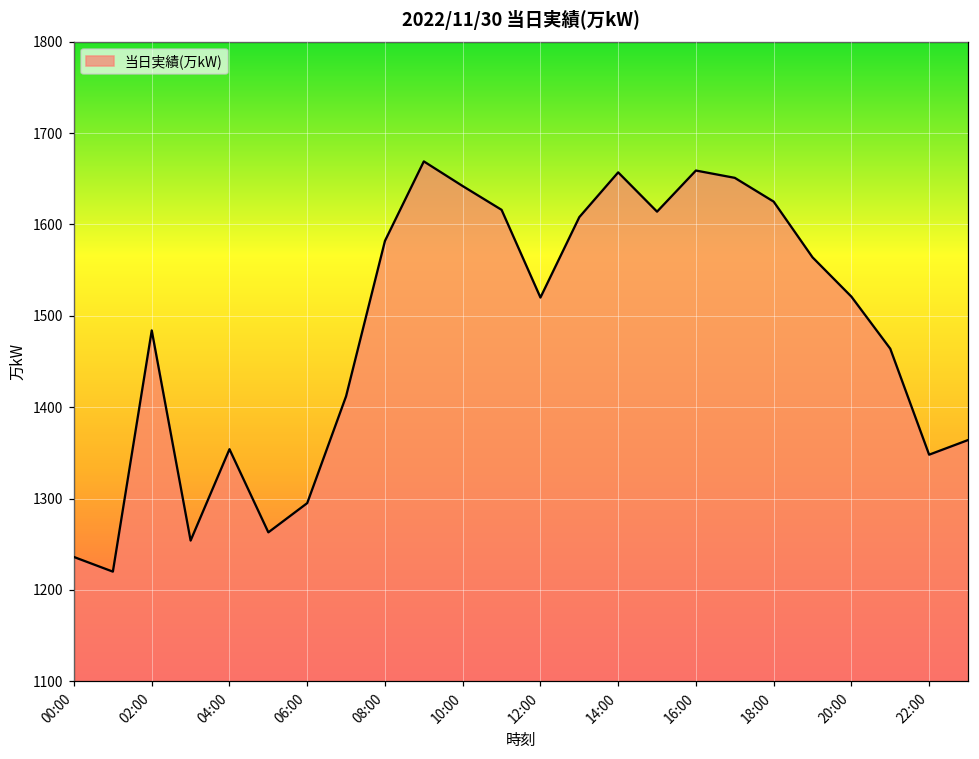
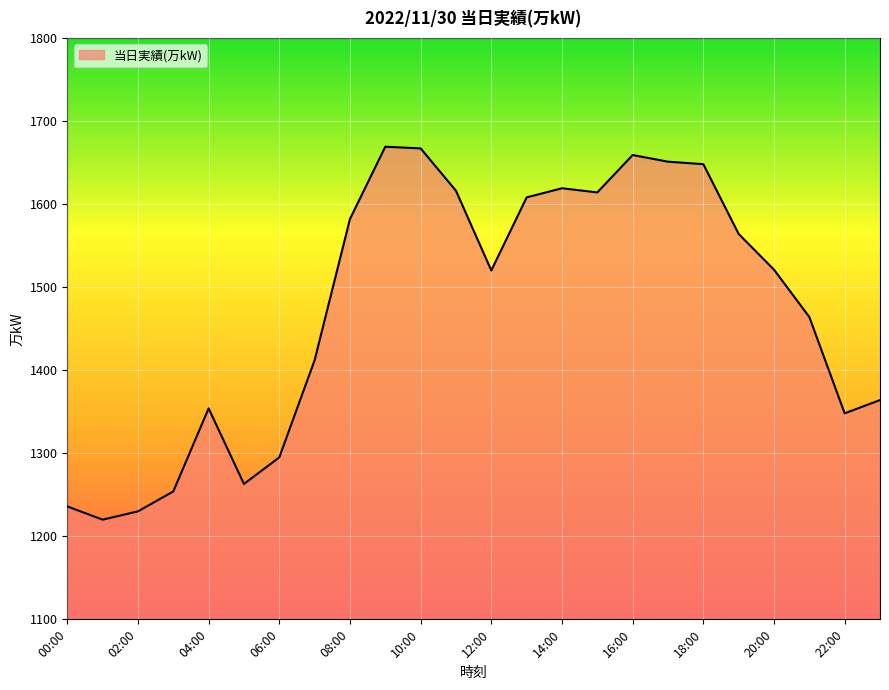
02:00: 1480 -> 1230
10:00: 1640 -> 1670
14:00: 1660 -> 1620
18:00: 1630 -> 1650
